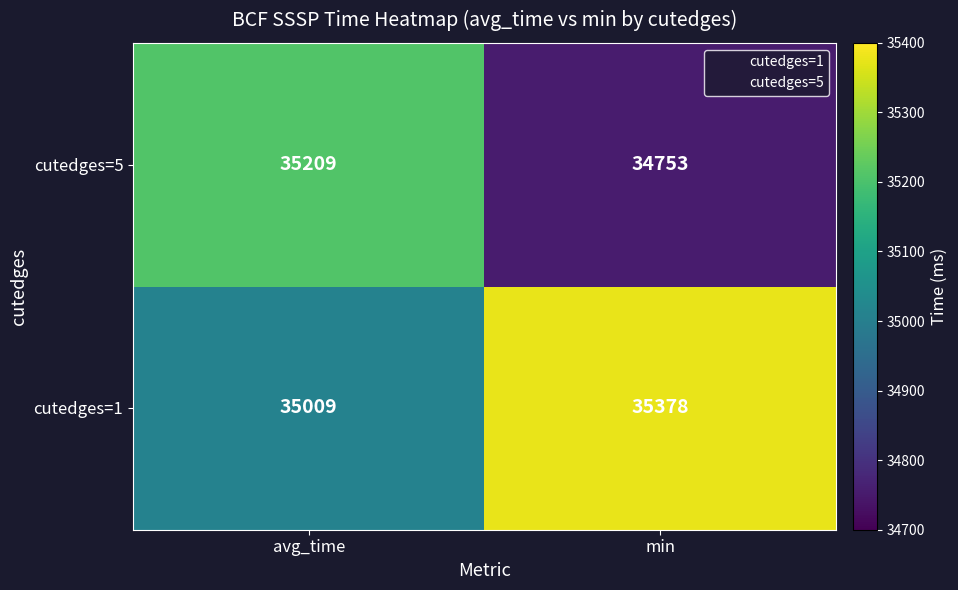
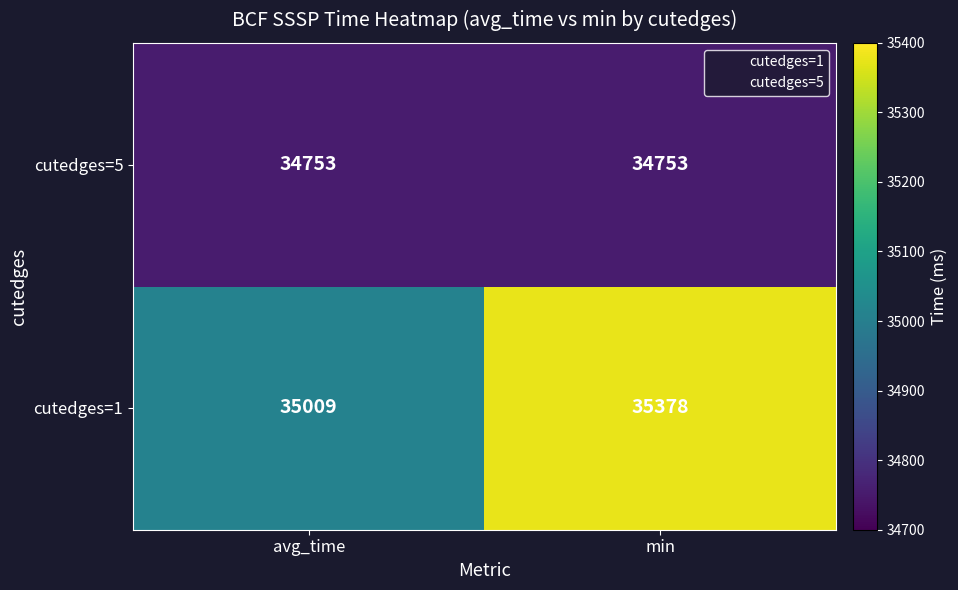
cutedges=5, avg_time: 35209 -> 34753
